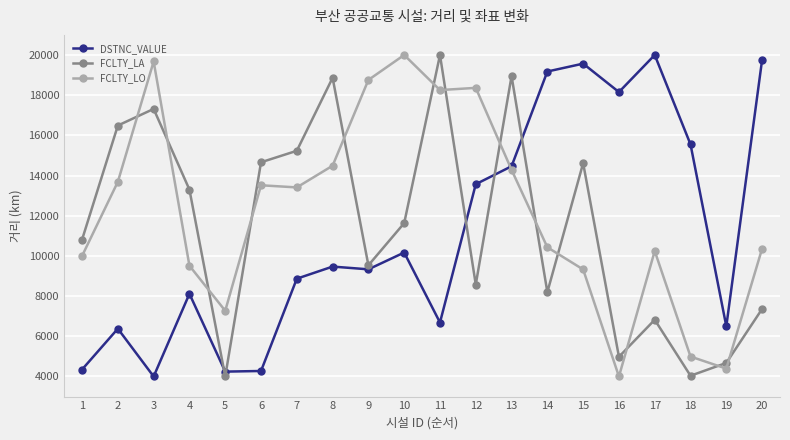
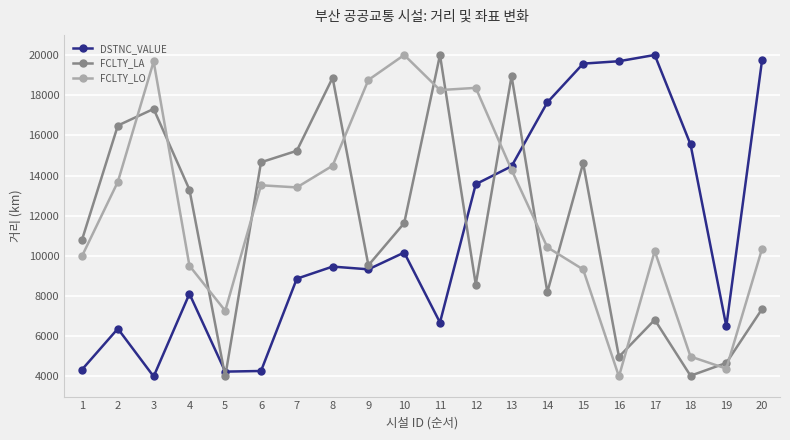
DSTNC_VALUE, 14: 19200 -> 17600
DSTNC_VALUE, 16: 18200 -> 19700
